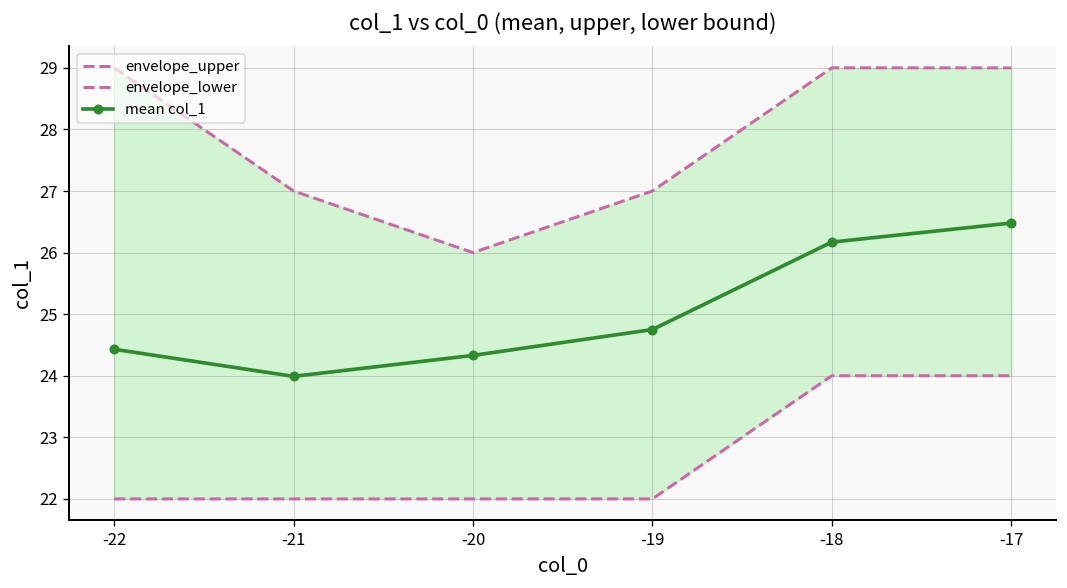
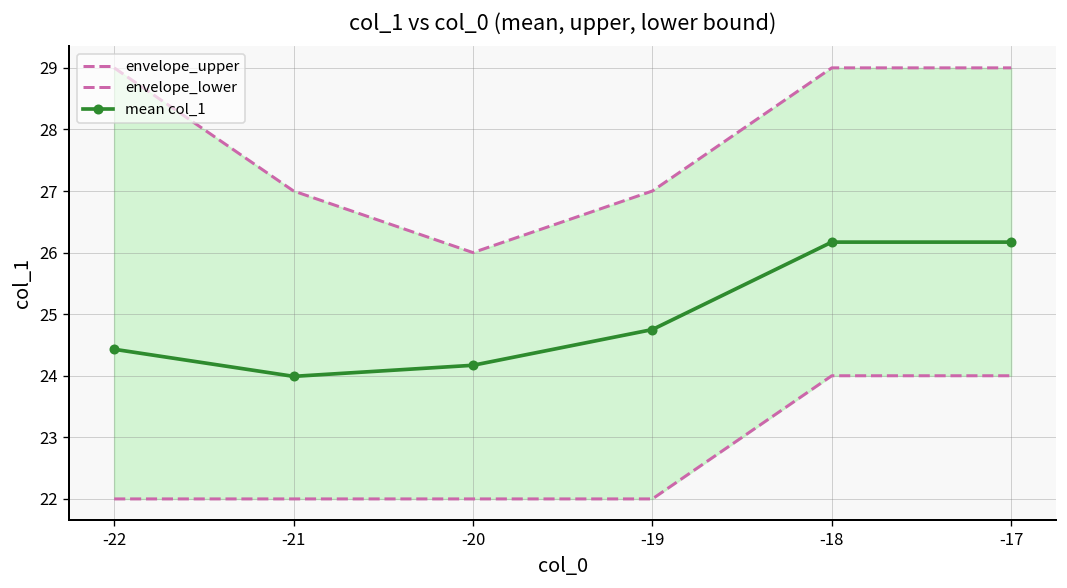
mean col_1, -20: 24.3 -> 24.2
mean col_1, -17: 26.5 -> 26.2
